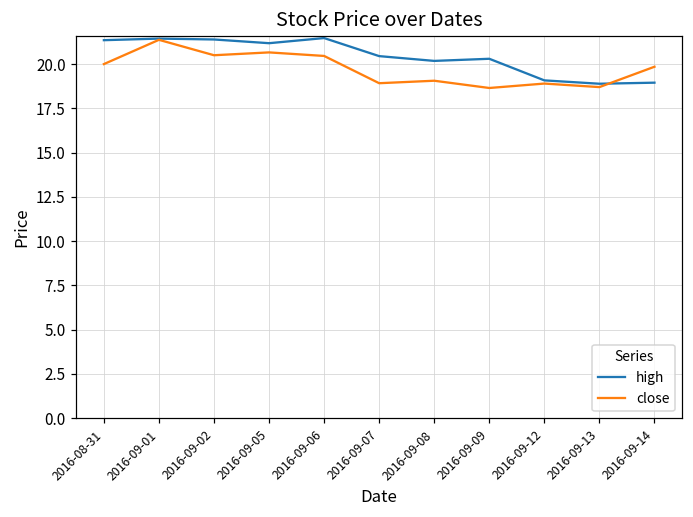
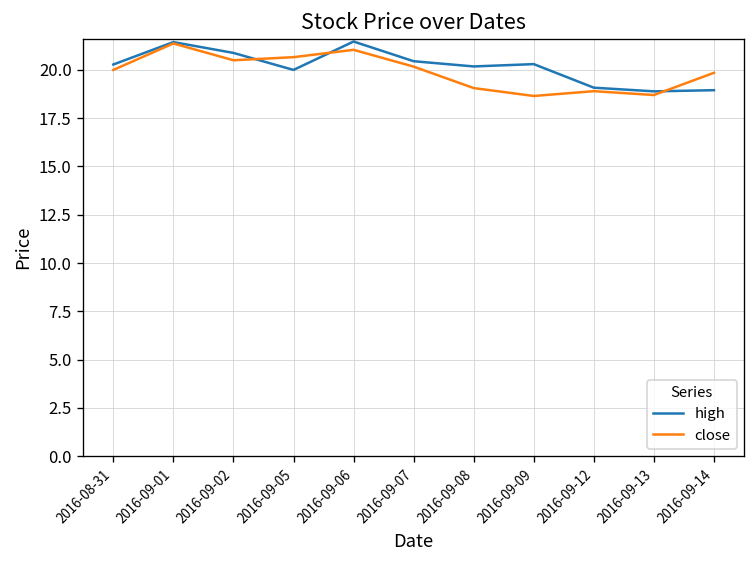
high, 2016-08-31: 21.4 -> 20.3
high, 2016-09-02: 21.4 -> 20.9
high, 2016-09-05: 21.2 -> 20.0
close, 2016-09-06: 20.5 -> 21.0
close, 2016-09-07: 18.9 -> 20.2
